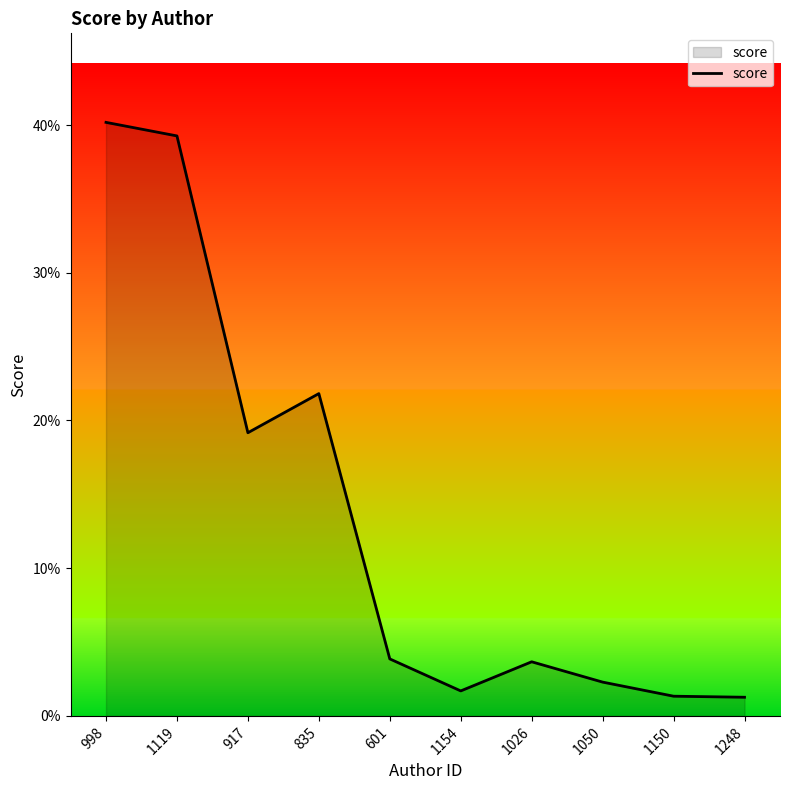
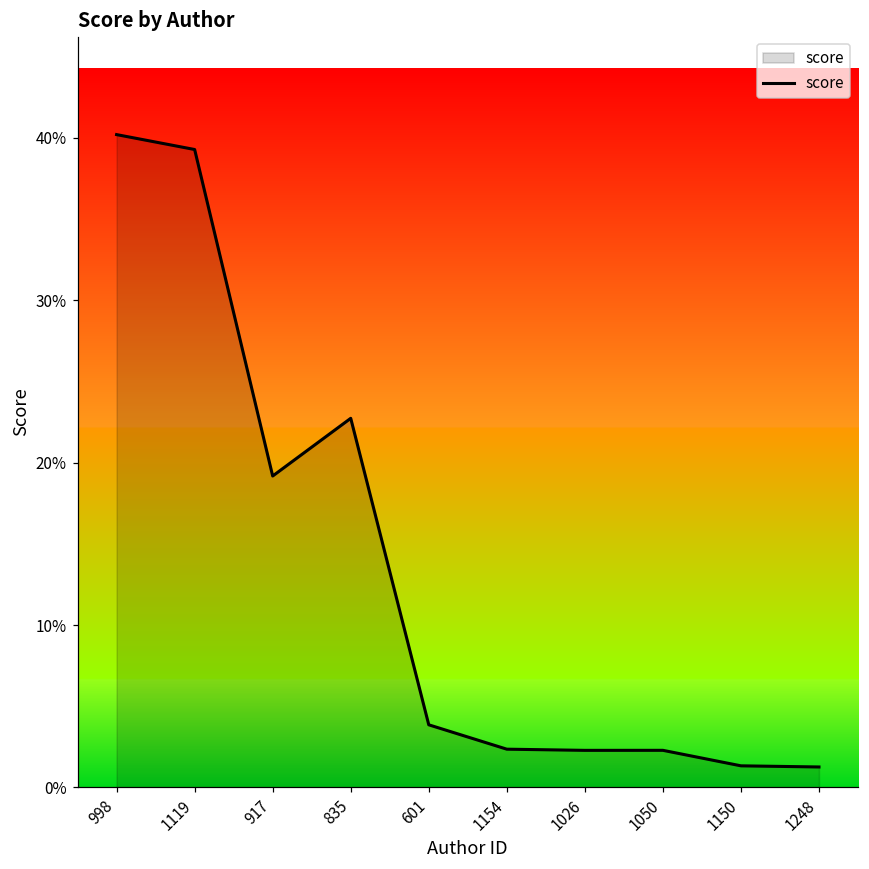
835: 21.8% -> 22.7%
1154: 1.7% -> 2.4%
1026: 3.7% -> 2.3%
